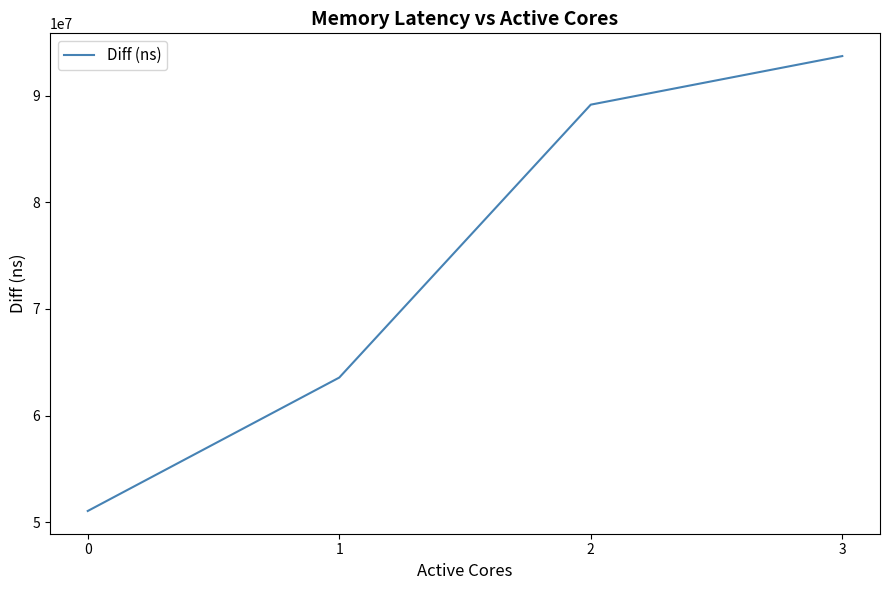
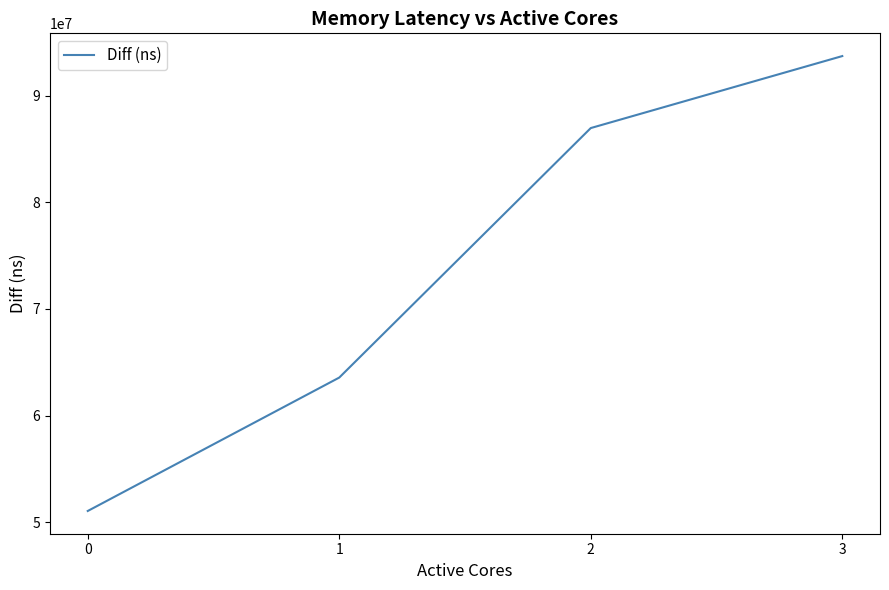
2: 89100000 -> 87000000
